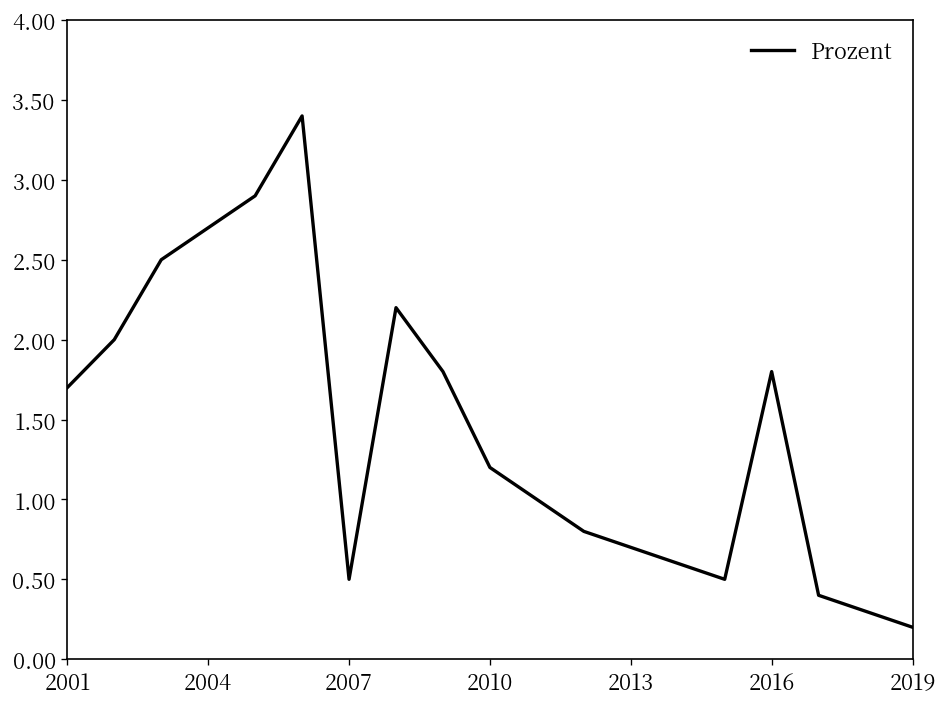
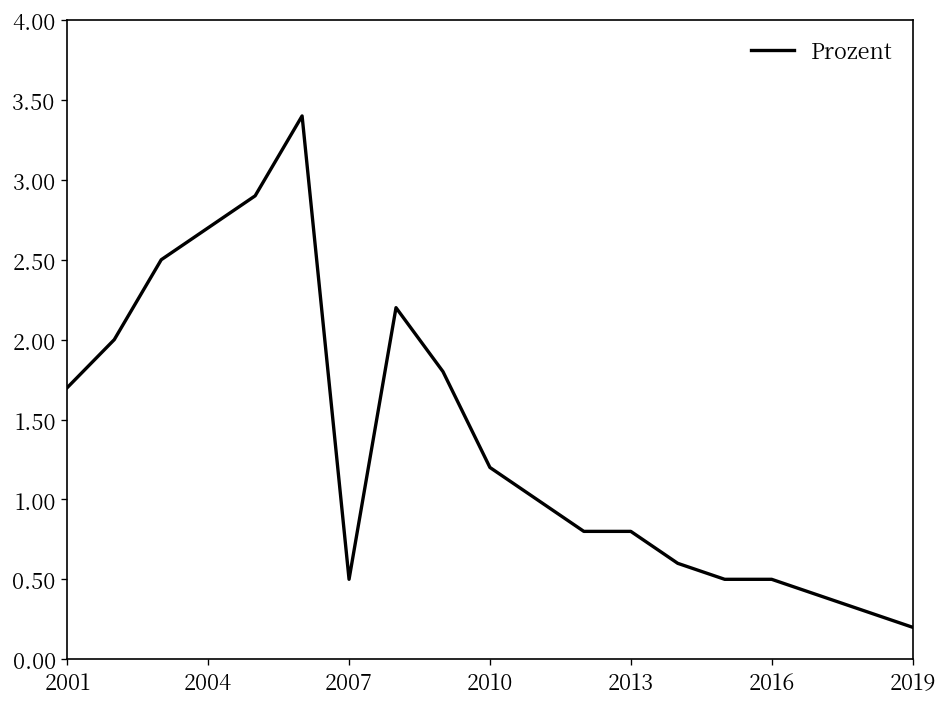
2013: 0.7 -> 0.8
2016: 1.8 -> 0.5
